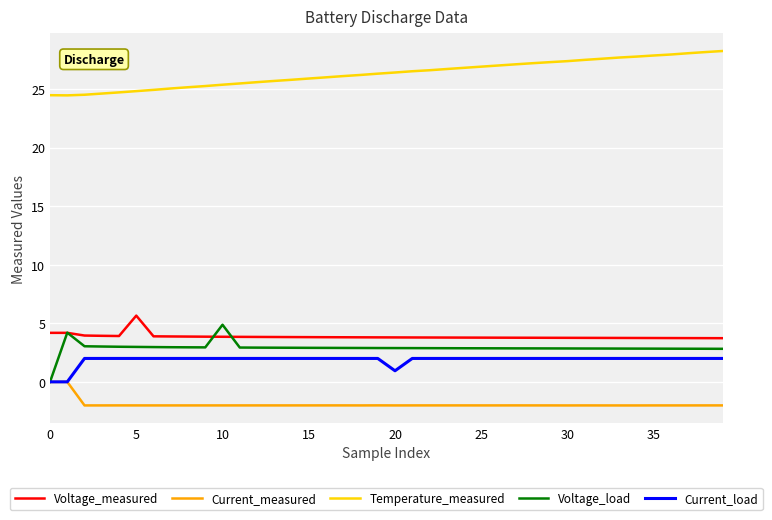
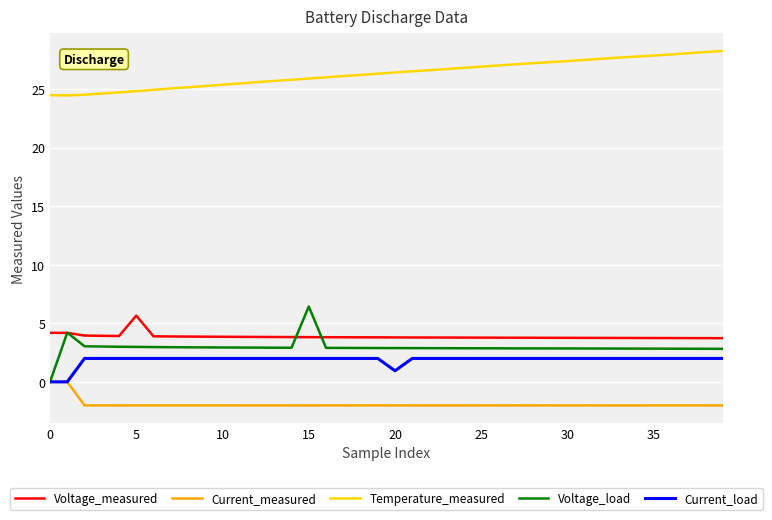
Voltage_load, 10: 4.9 -> 2.9
Voltage_load, 15: 2.9 -> 6.4
